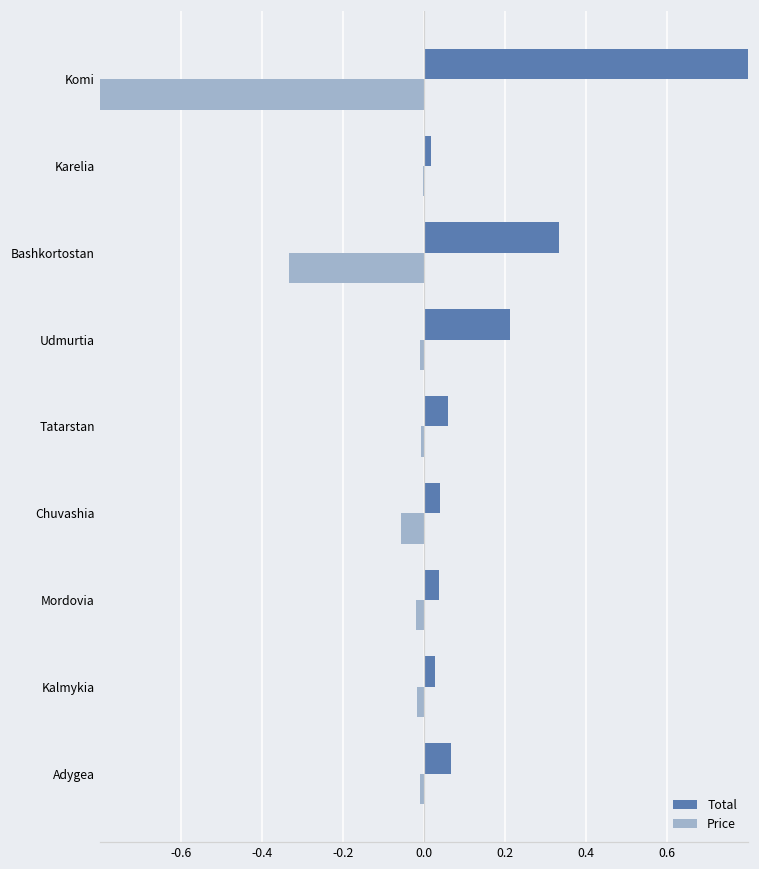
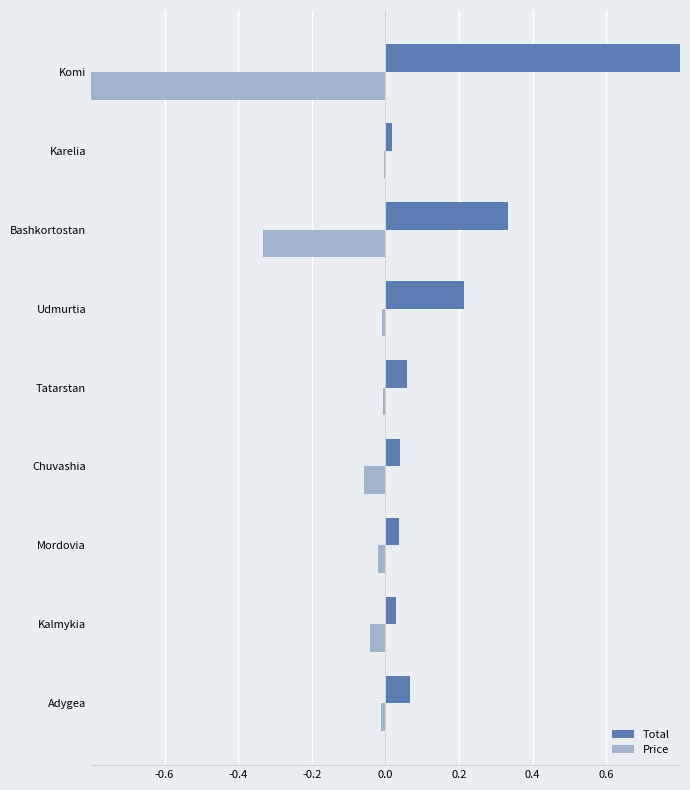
Price, Kalmykia: -0.02 -> -0.04
